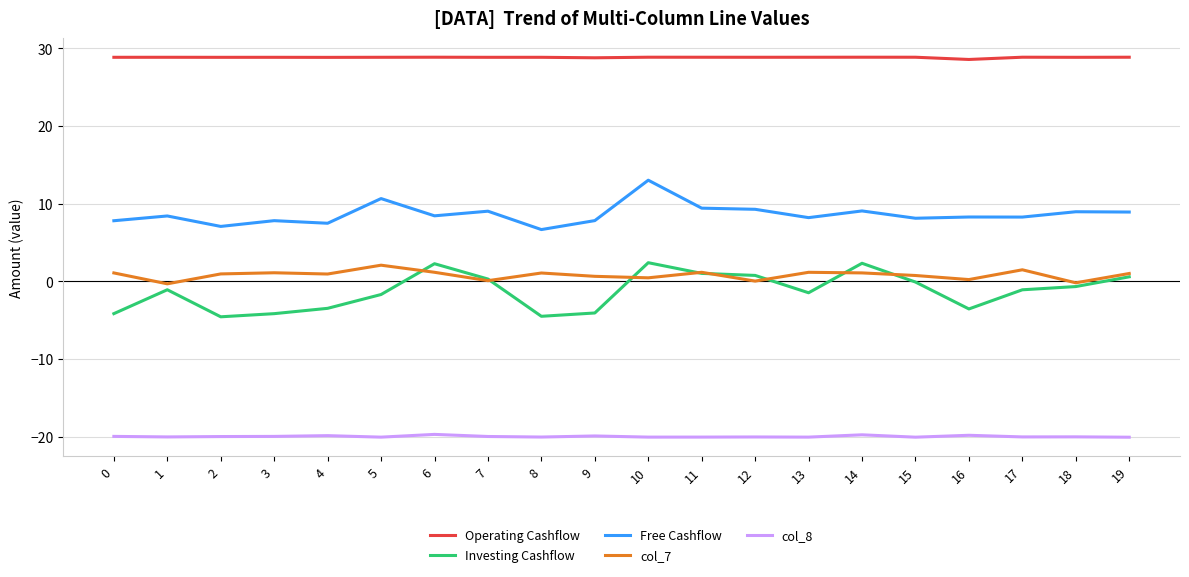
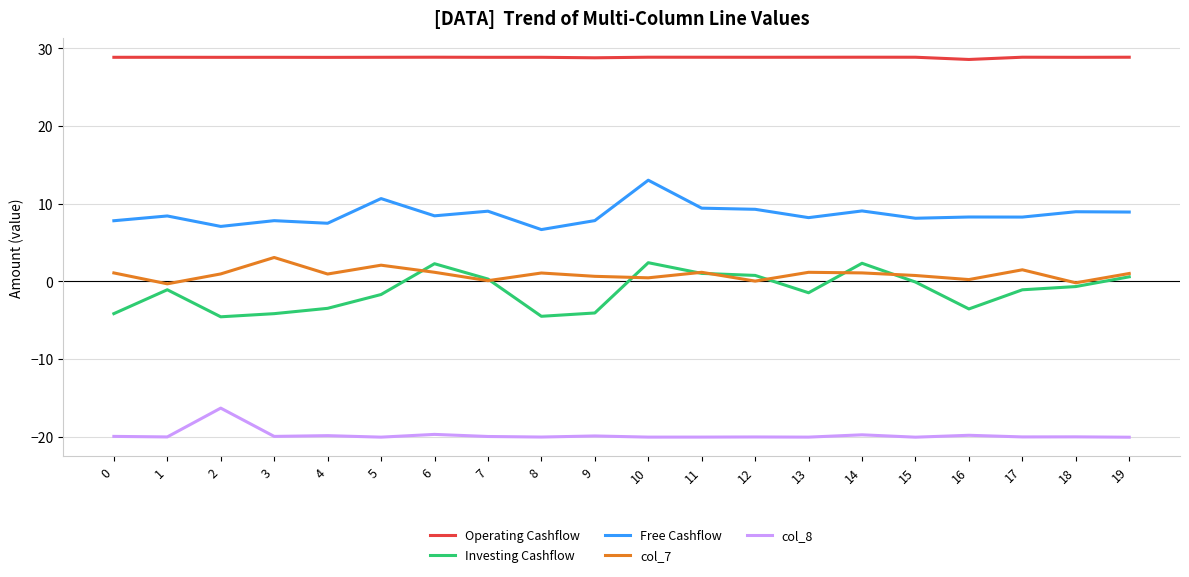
col_8, 2: -20 -> -16
col_7, 3: 1 -> 3
